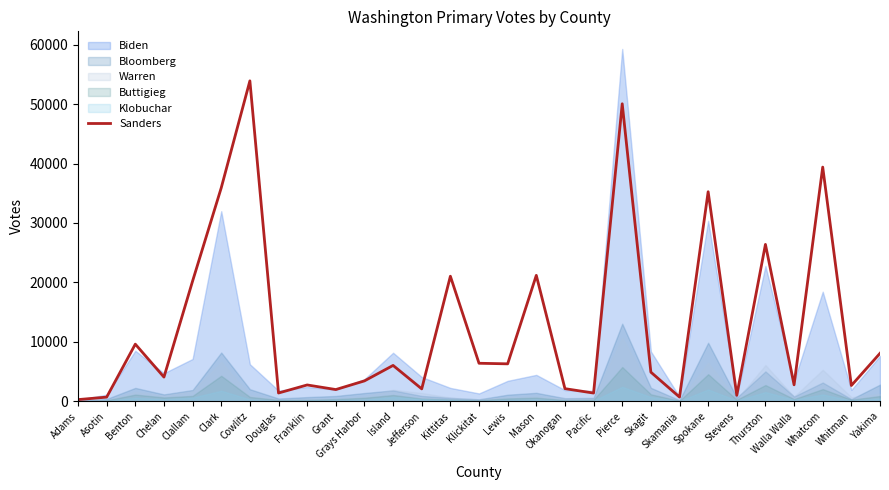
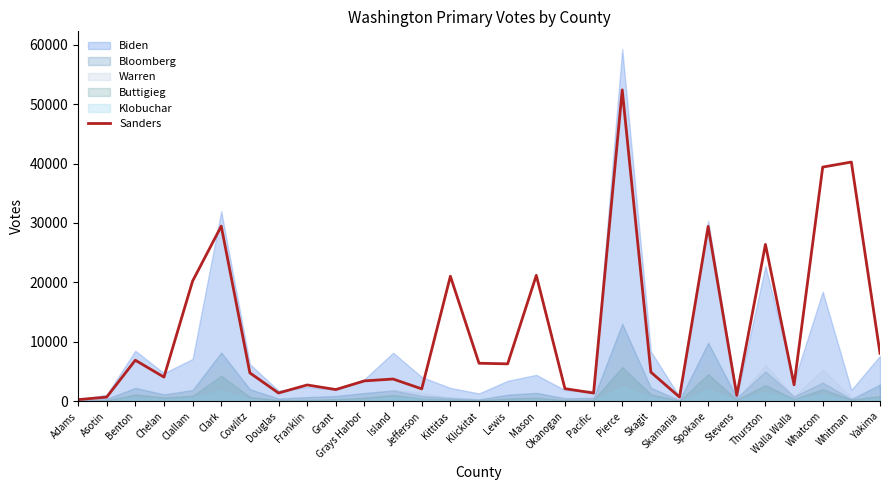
Sanders, Benton: 10000 -> 7000
Sanders, Clark: 36000 -> 29000
Sanders, Cowlitz: 54000 -> 5000
Sanders, Island: 6000 -> 4000
Sanders, Pierce: 50000 -> 52000
Sanders, Spokane: 35000 -> 29000
Sanders, Whitman: 3000 -> 40000
